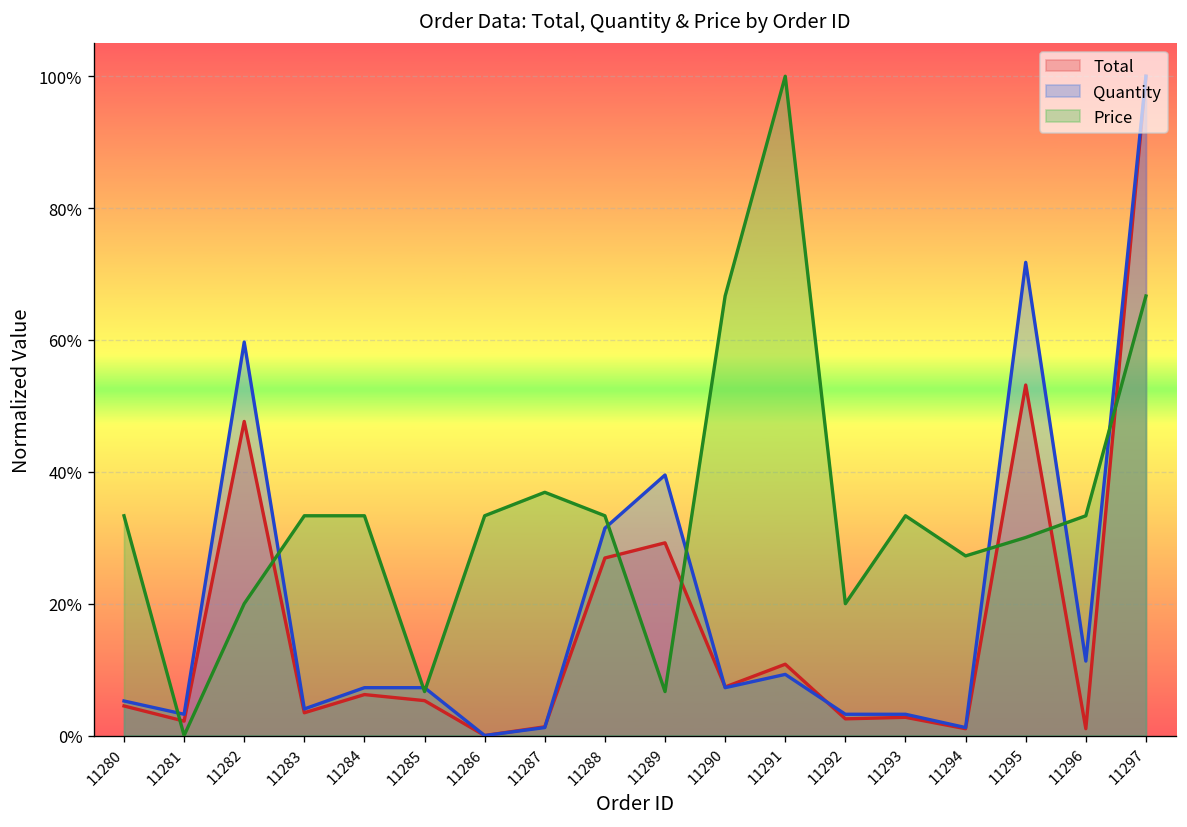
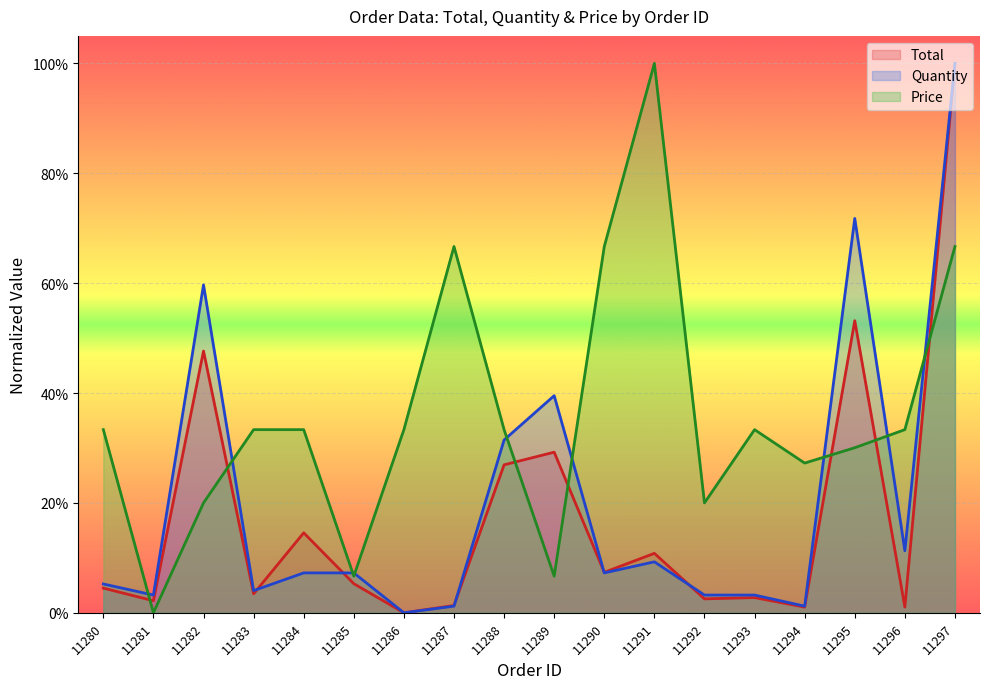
Total, 11284: 6% -> 15%
Price, 11287: 37% -> 67%
